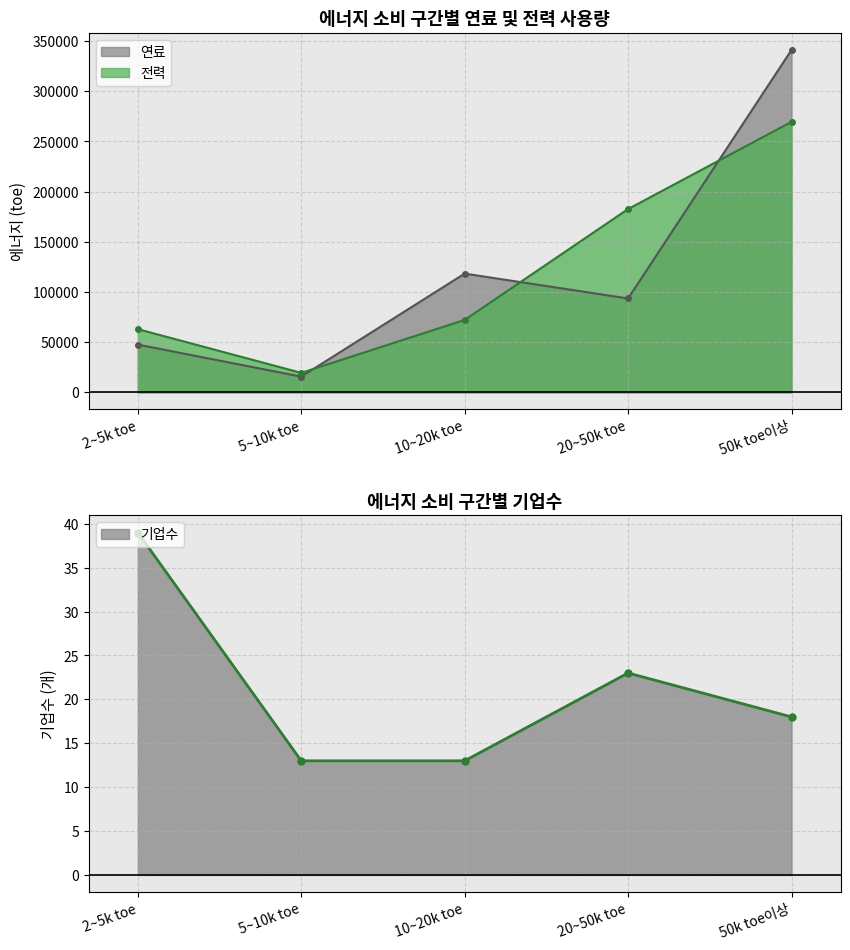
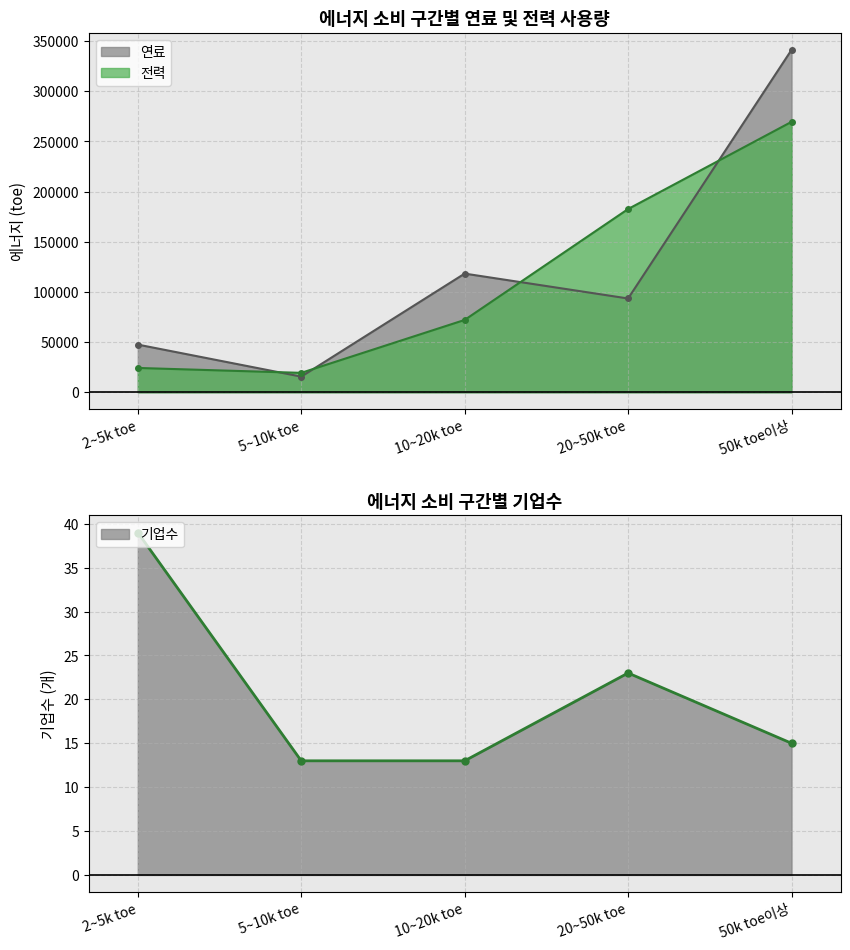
에너지 소비 구간별 연료 및 전력 사용량, 전력, 2~5k toe: 63000 -> 24000
에너지 소비 구간별 기업수, 50k toe이상: 18 -> 15
